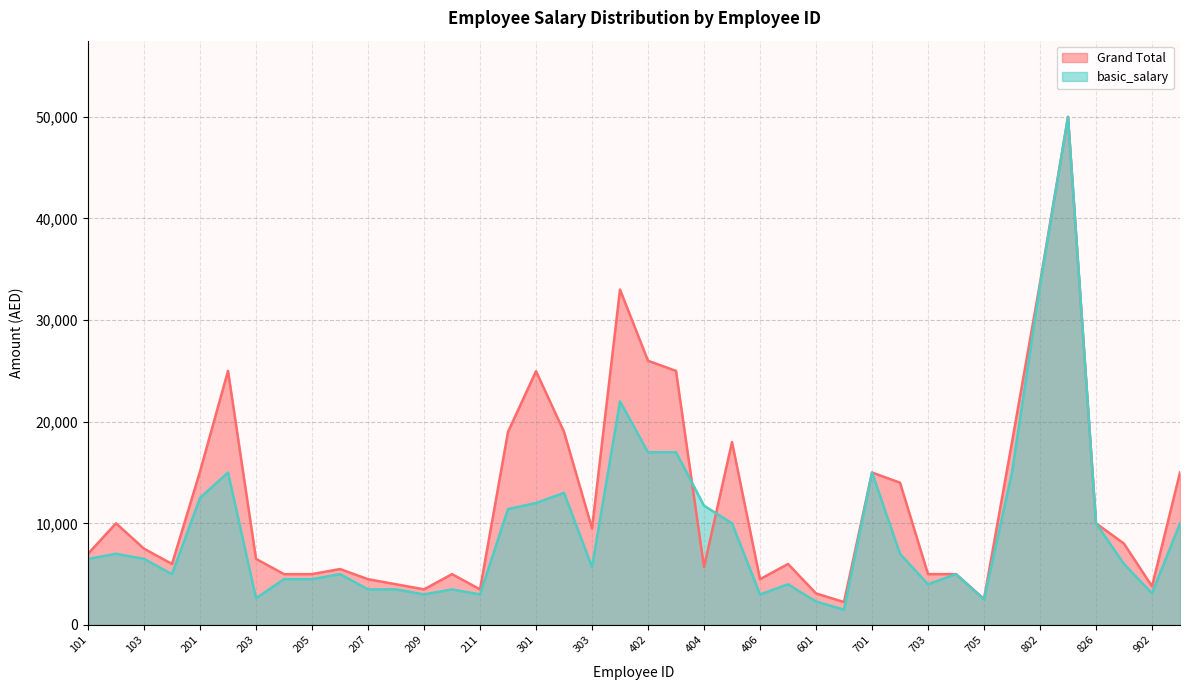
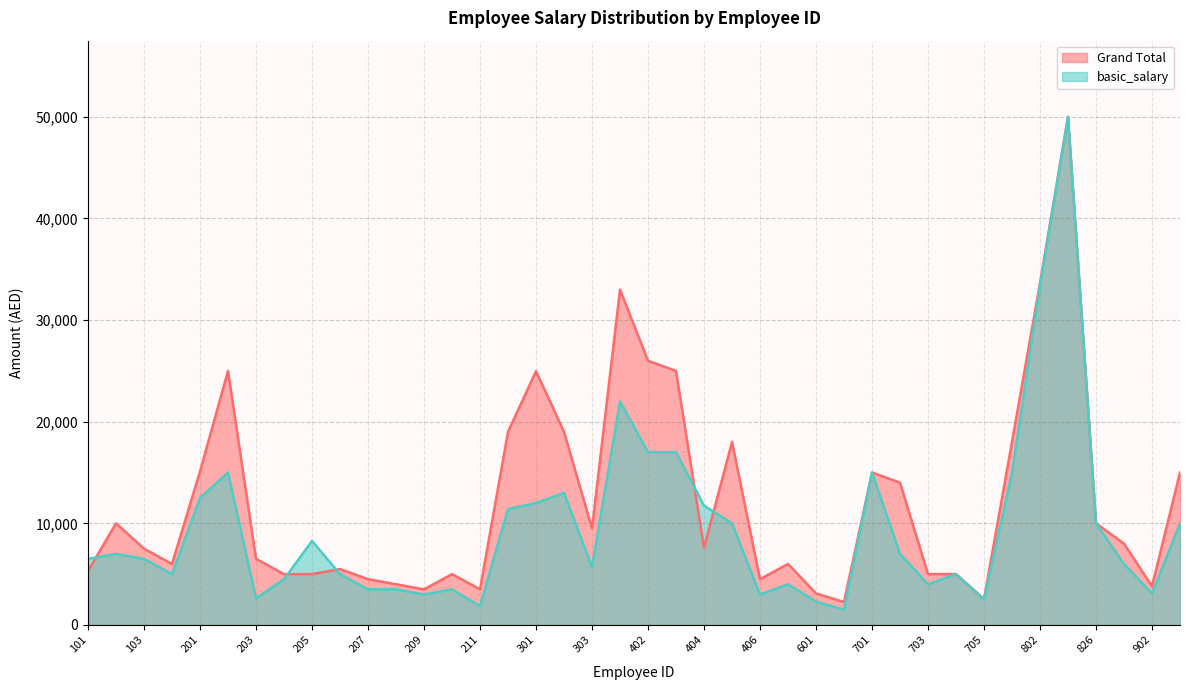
Grand Total, 101: 7,000 -> 5,300
basic_salary, 205: 4,500 -> 8,300
basic_salary, 211: 3,000 -> 1,900
Grand Total, 404: 5,700 -> 7,600
